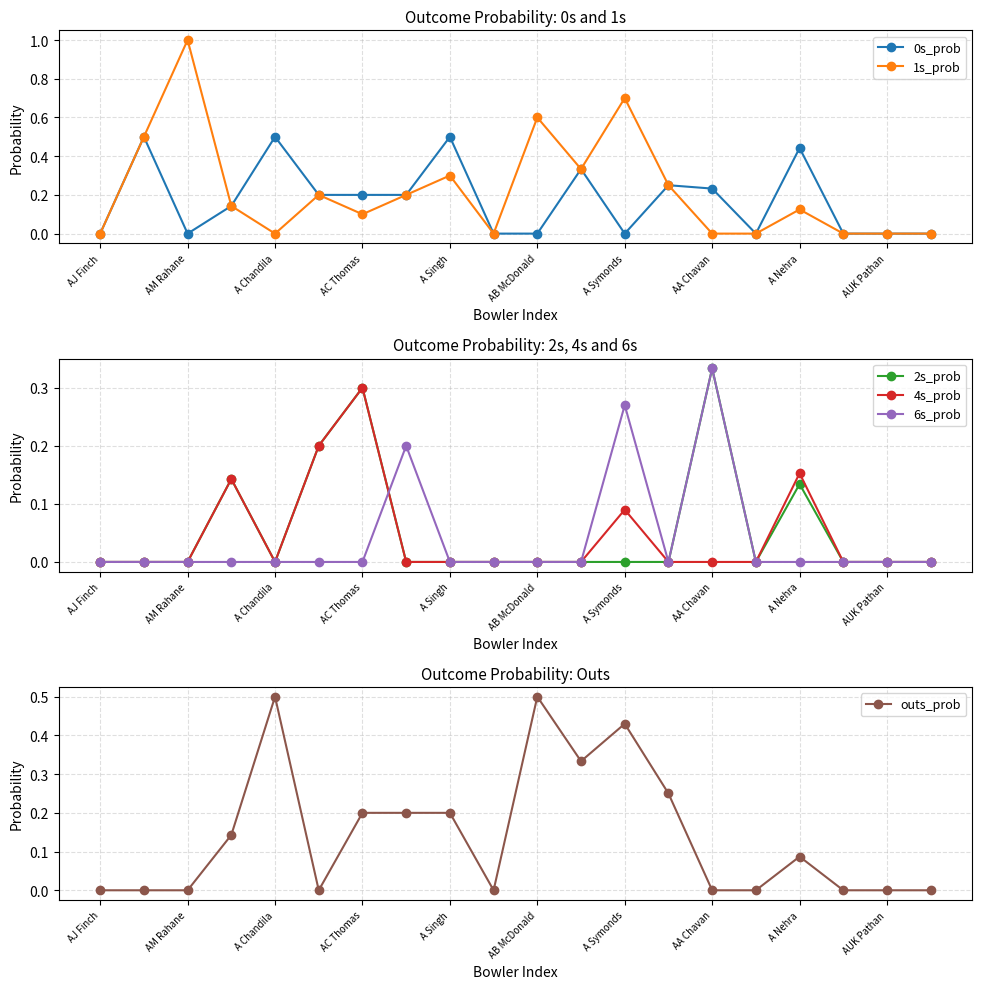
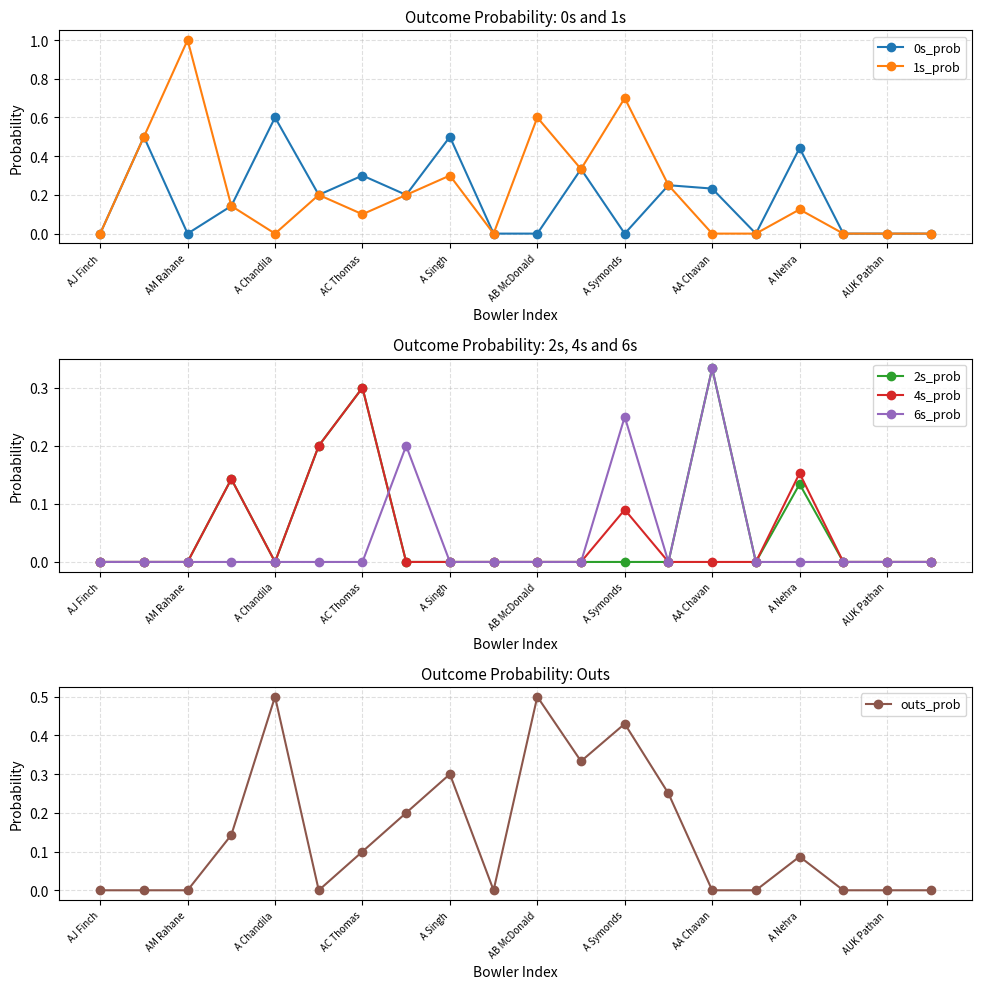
Outcome Probability: 0s and 1s, 0s_prob, A Chandila: 0.5 -> 0.6
Outcome Probability: 0s and 1s, 0s_prob, AC Thomas: 0.2 -> 0.3
Outcome Probability: 2s, 4s and 6s, 6s_prob, A Symonds: 0.27 -> 0.25
Outcome Probability: Outs, AC Thomas: 0.2 -> 0.1
Outcome Probability: Outs, A Singh: 0.2 -> 0.3
